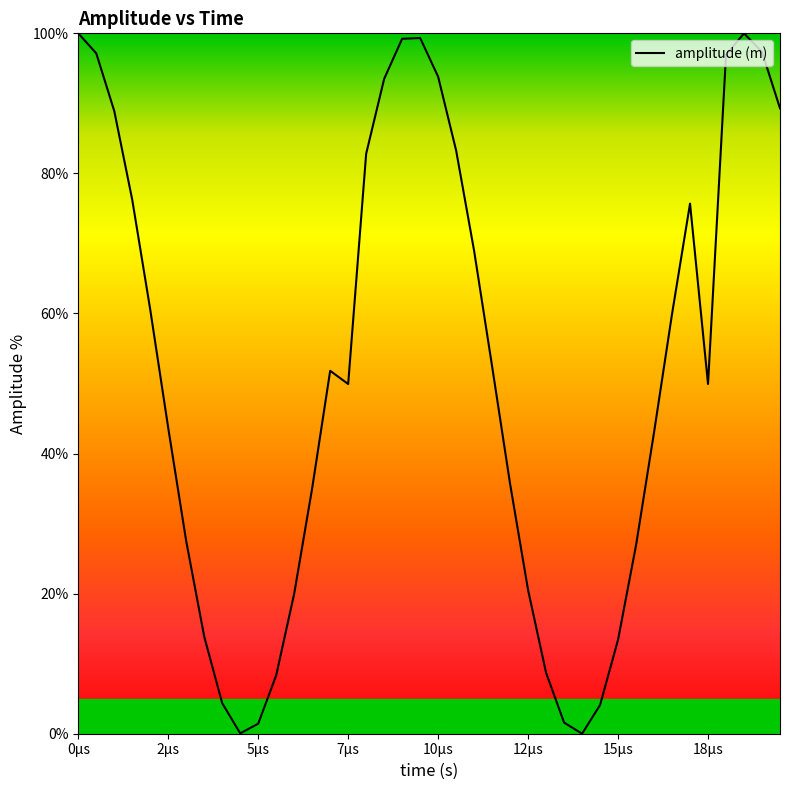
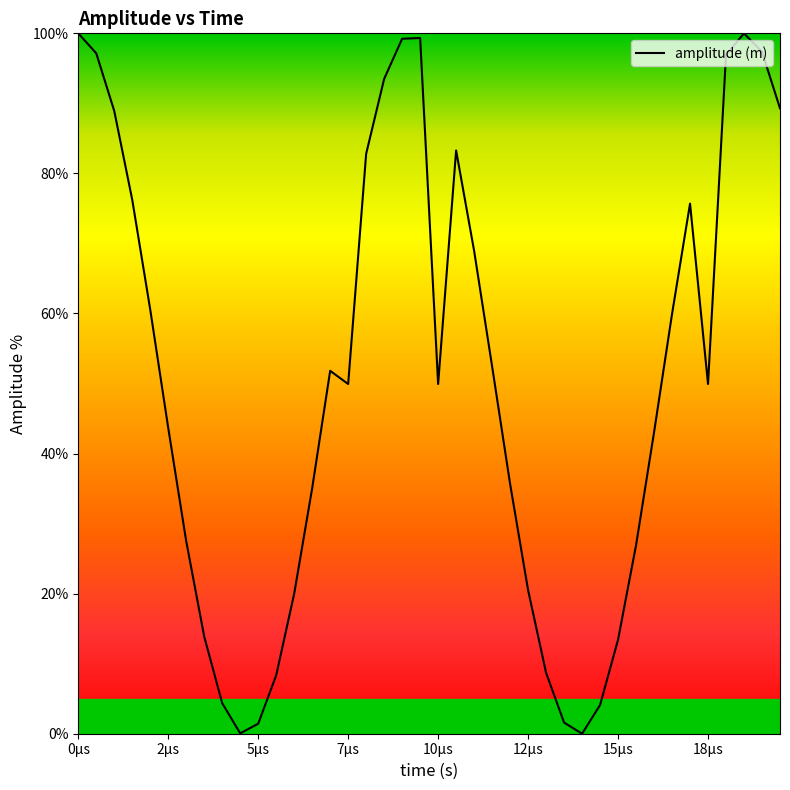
10µs: 94% -> 50%
